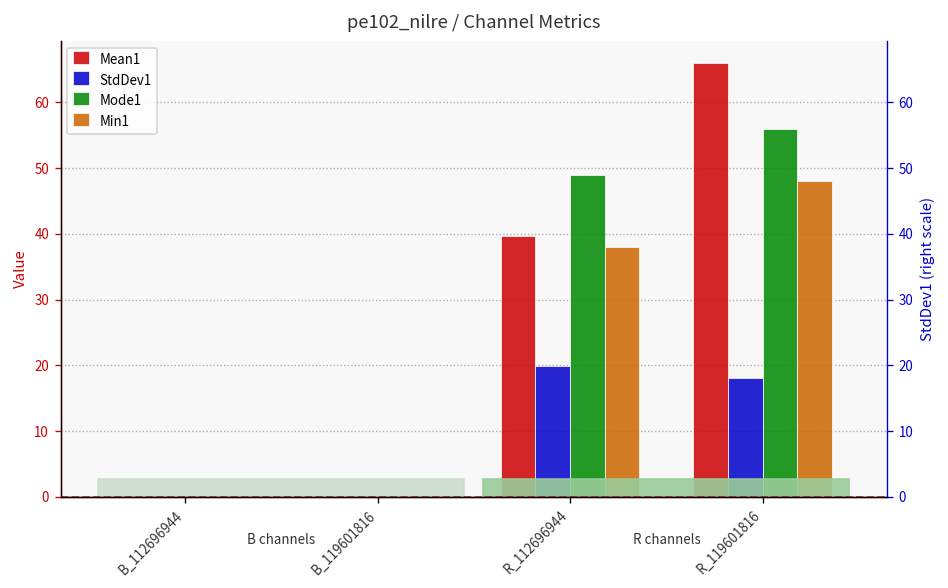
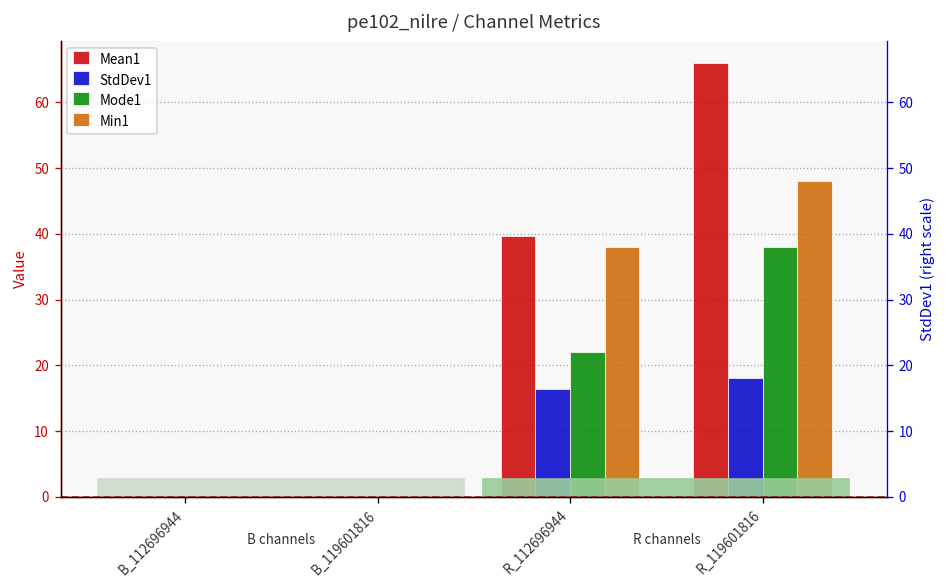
StdDev1, R_112696944: 20 -> 16
Mode1, R_112696944: 49 -> 22
Mode1, R_119601816: 56 -> 38
